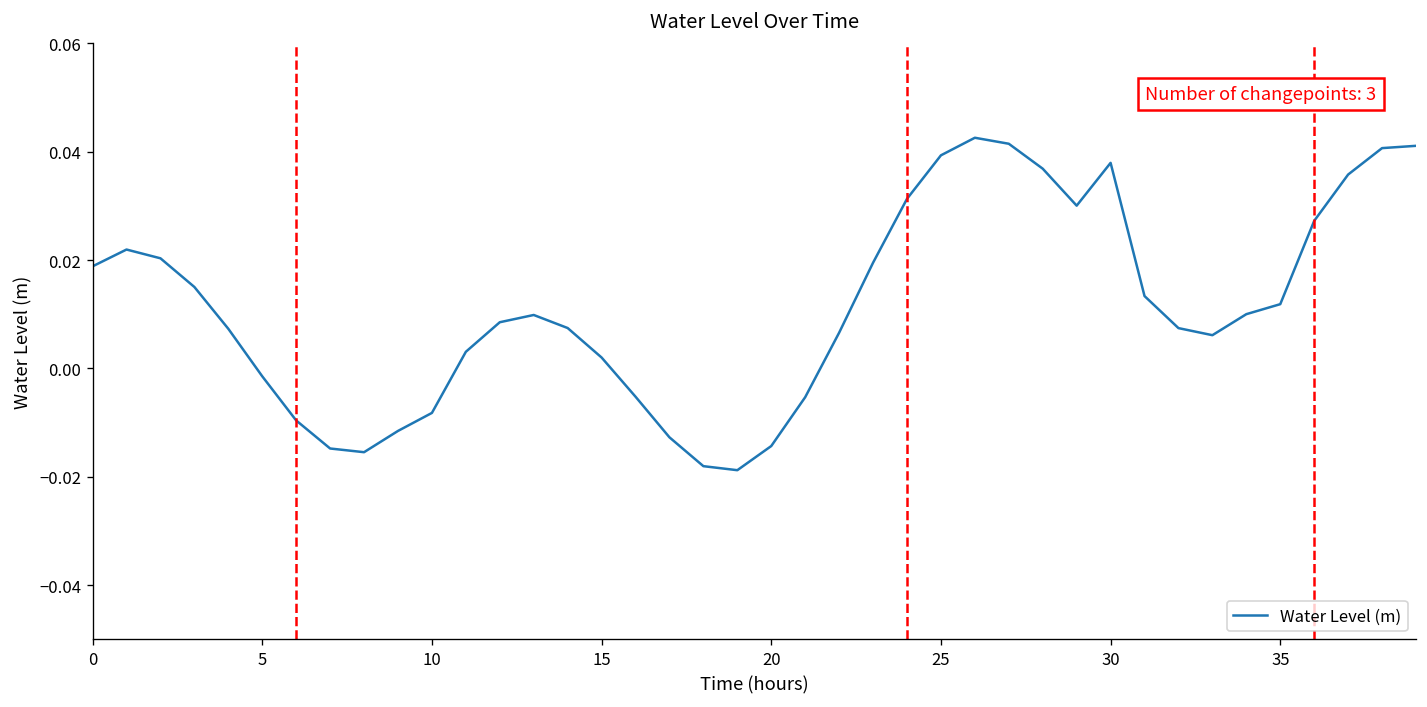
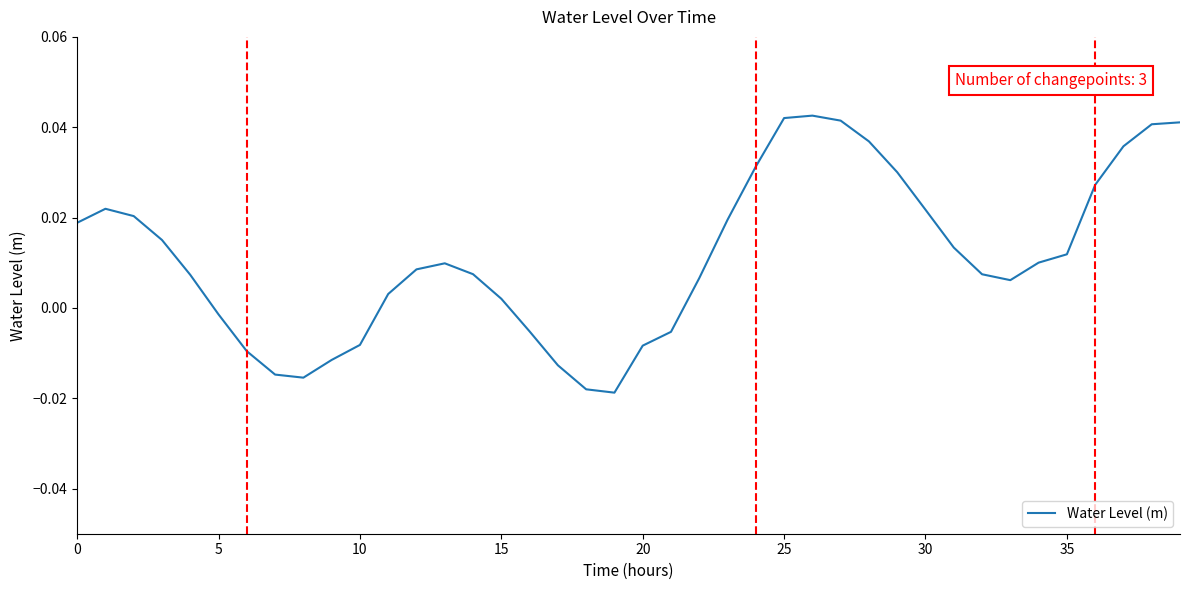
20: -0.014 -> -0.008
25: 0.039 -> 0.042
30: 0.038 -> 0.022
